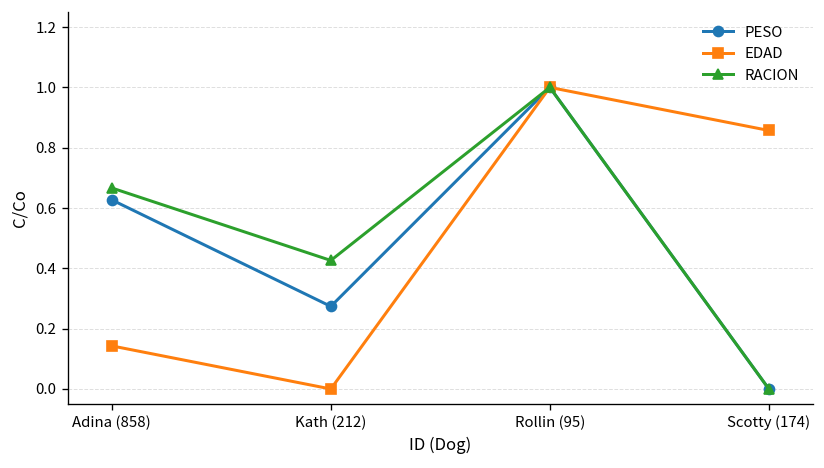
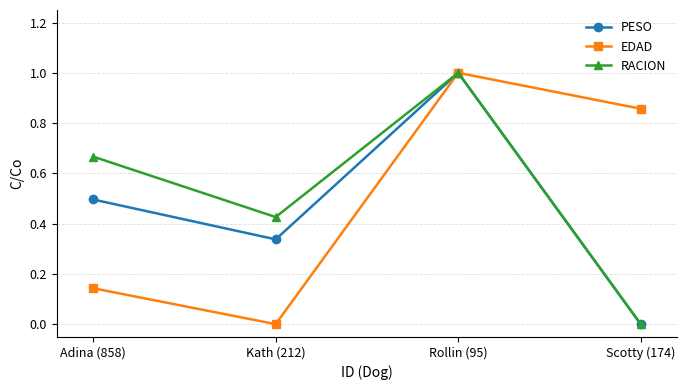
PESO, Adina (858): 0.63 -> 0.50
PESO, Kath (212): 0.27 -> 0.34
